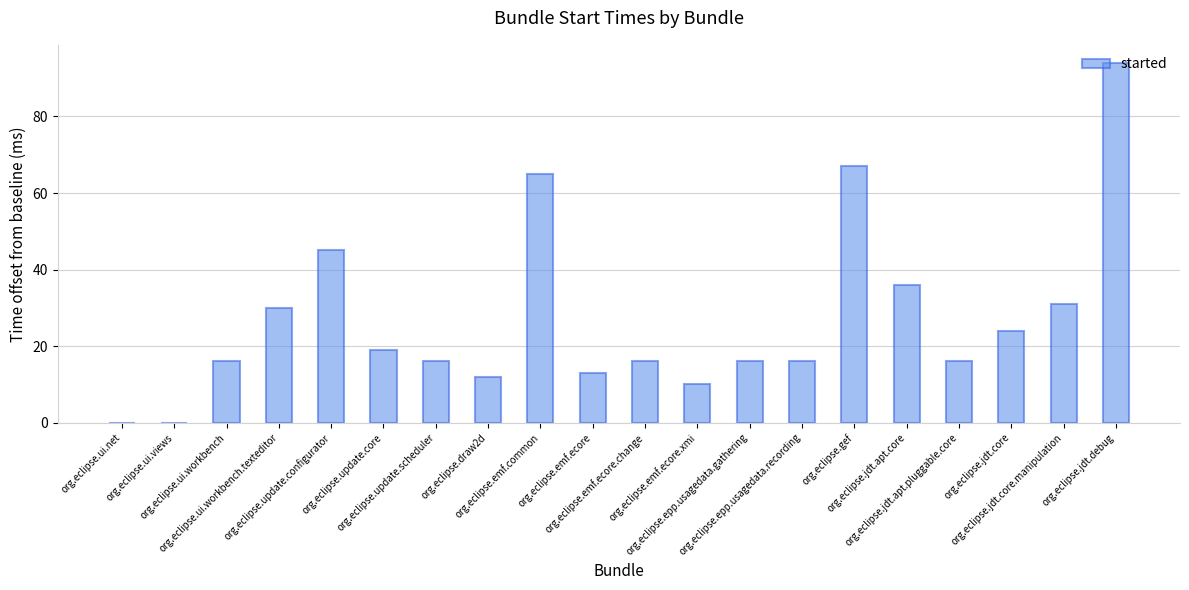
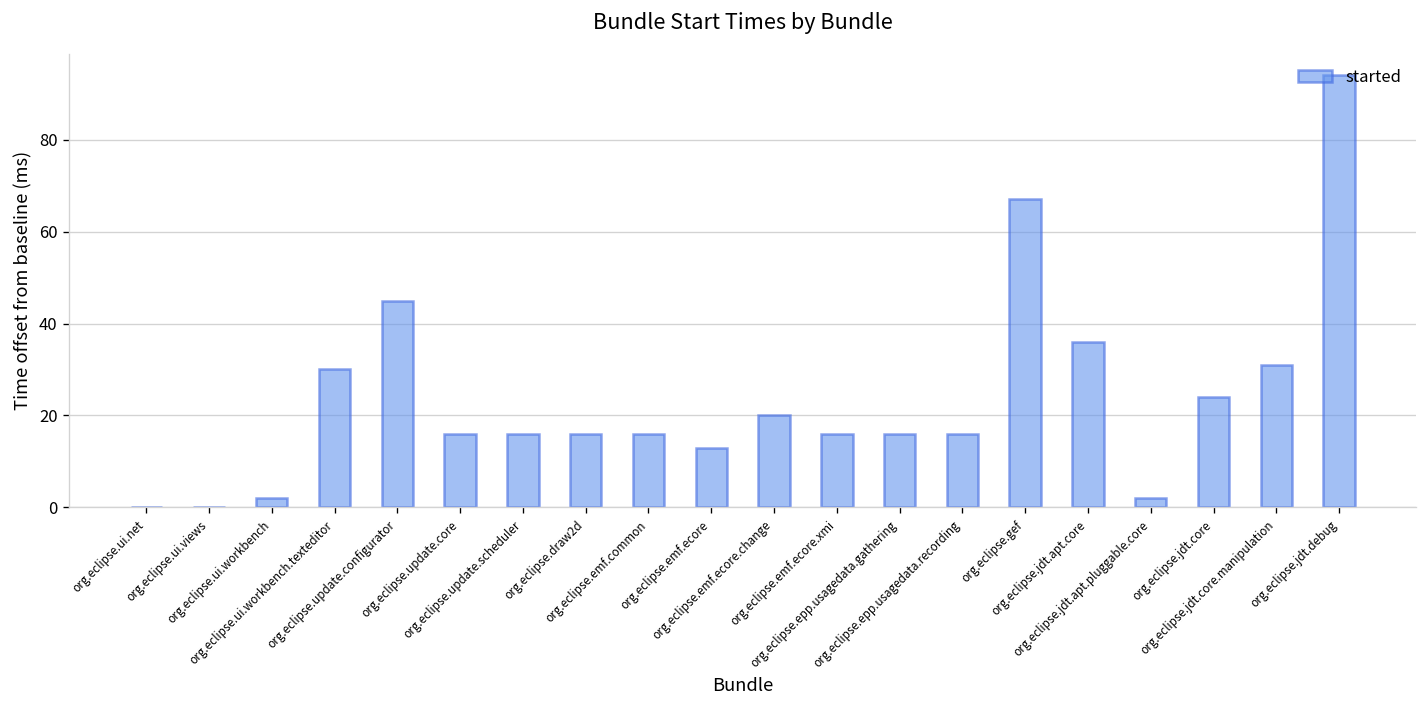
org.eclipse.ui.workbench: 16 -> 2
org.eclipse.update.core: 19 -> 16
org.eclipse.draw2d: 12 -> 16
org.eclipse.emf.common: 65 -> 16
org.eclipse.emf.ecore.change: 16 -> 20
org.eclipse.emf.ecore.xmi: 10 -> 16
org.eclipse.jdt.apt.pluggable.core: 16 -> 2
